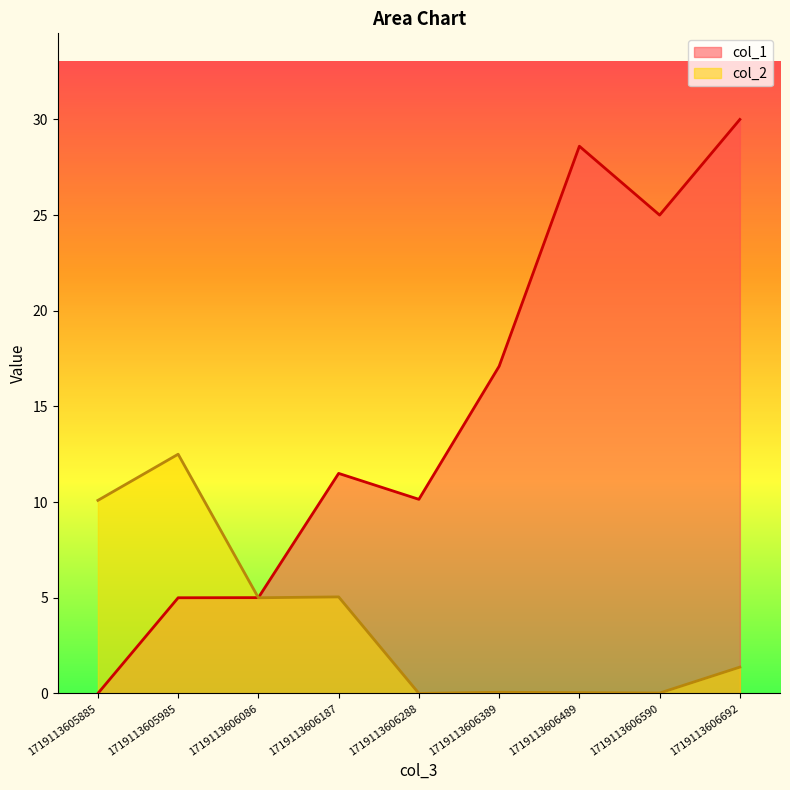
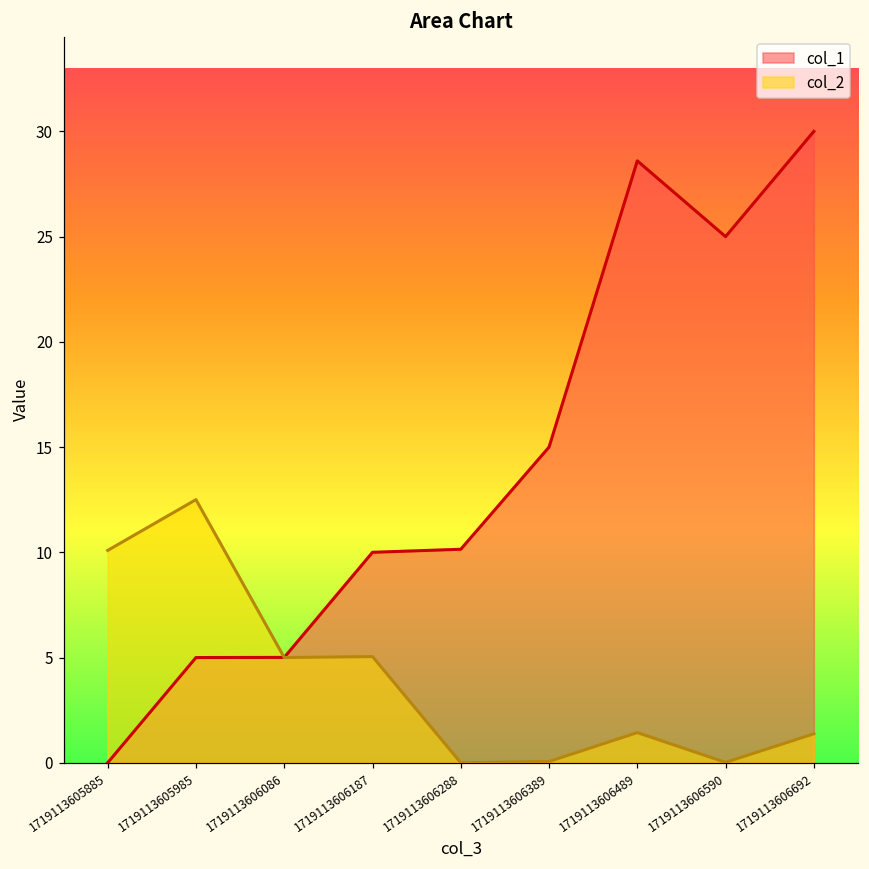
col_1, 1719113606187: 11.5 -> 10.0
col_1, 1719113606389: 17.1 -> 15.0
col_2, 1719113606489: 0.0 -> 1.4
